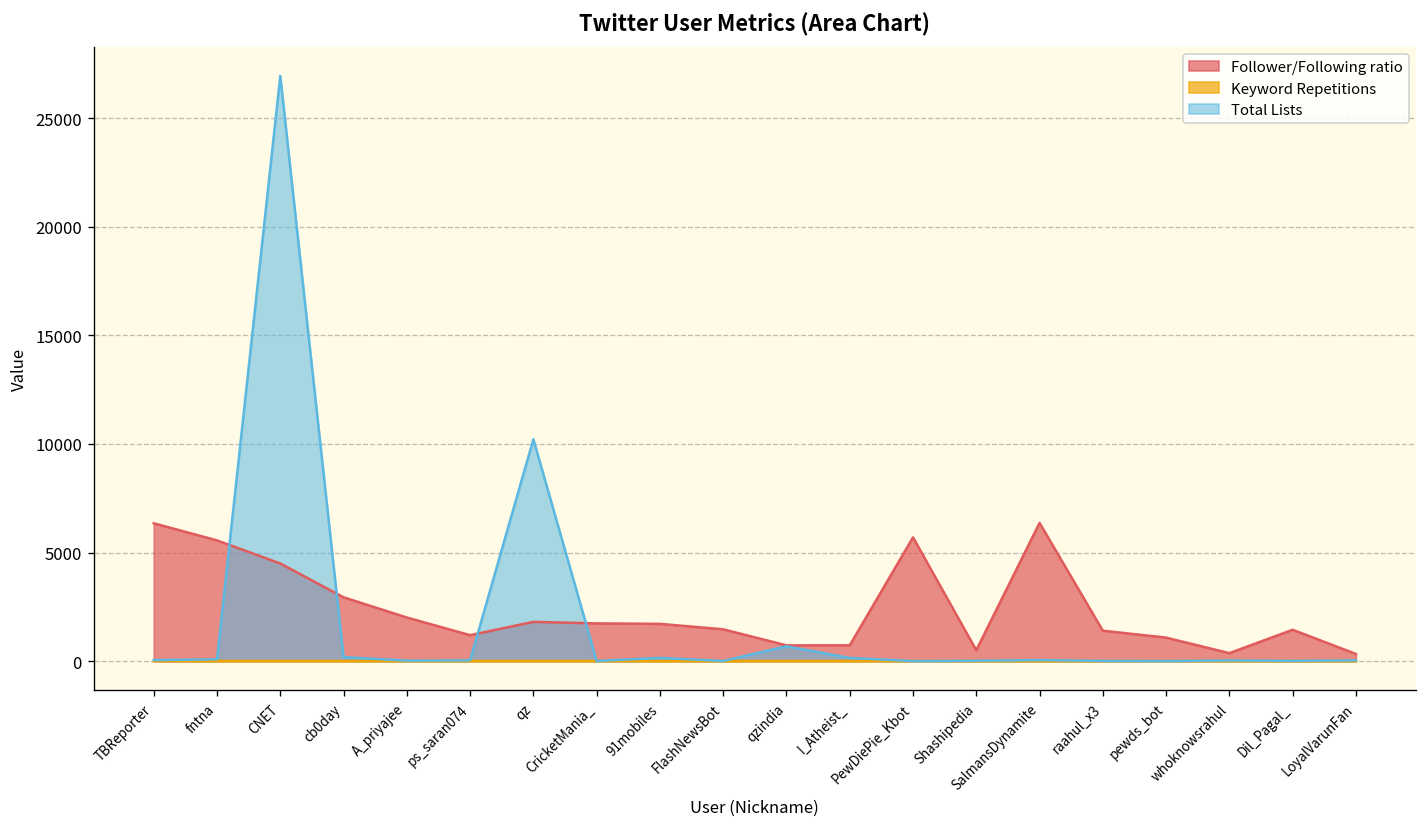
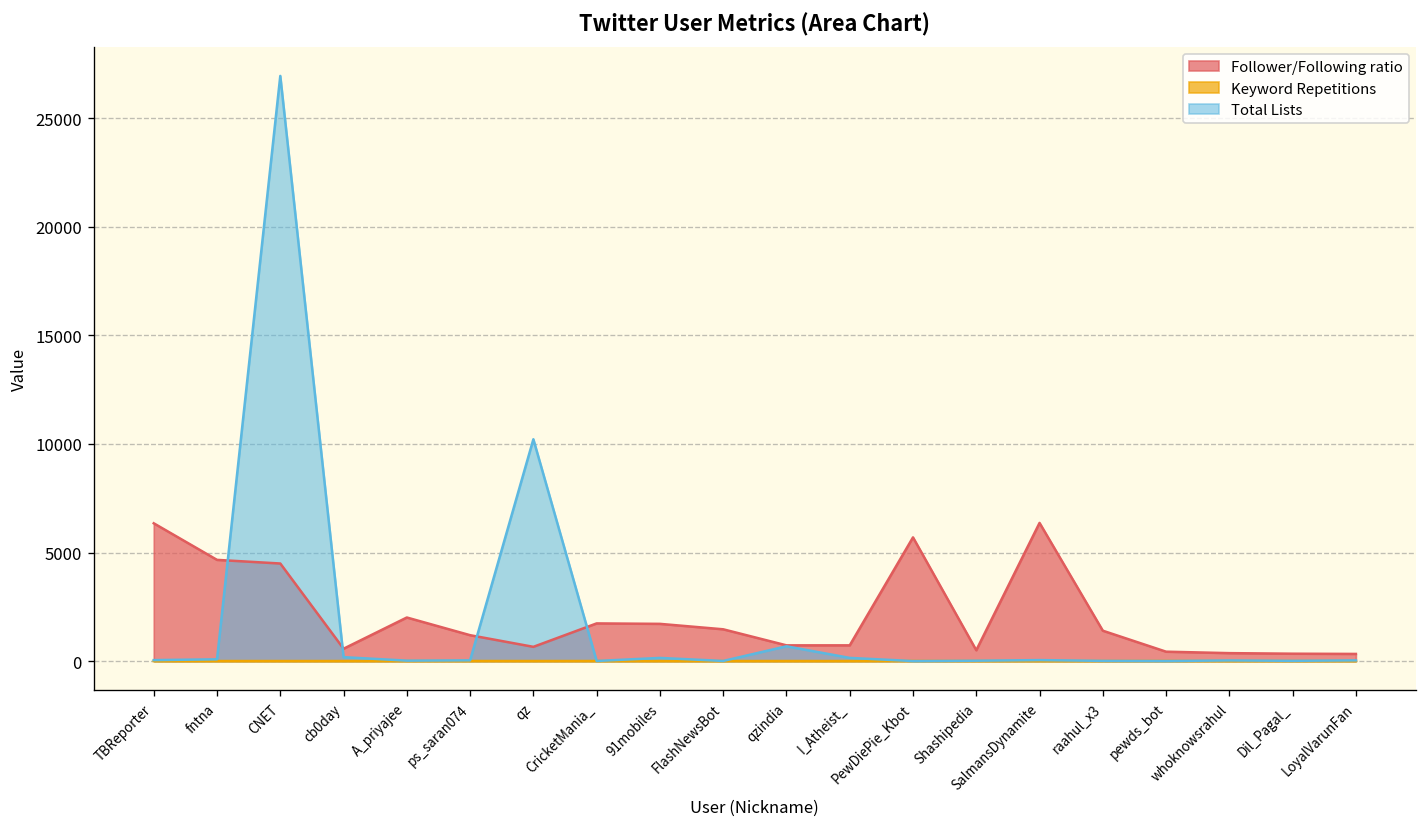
Follower/Following ratio, fntna: 5600 -> 4700
Follower/Following ratio, cb0day: 2900 -> 600
Follower/Following ratio, qz: 1800 -> 700
Follower/Following ratio, pewds_bot: 1100 -> 400
Follower/Following ratio, Dil_Pagal_: 1400 -> 300
